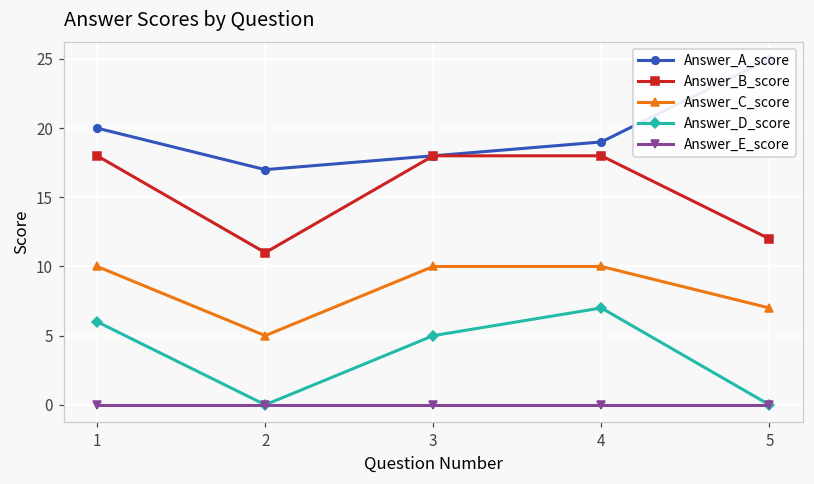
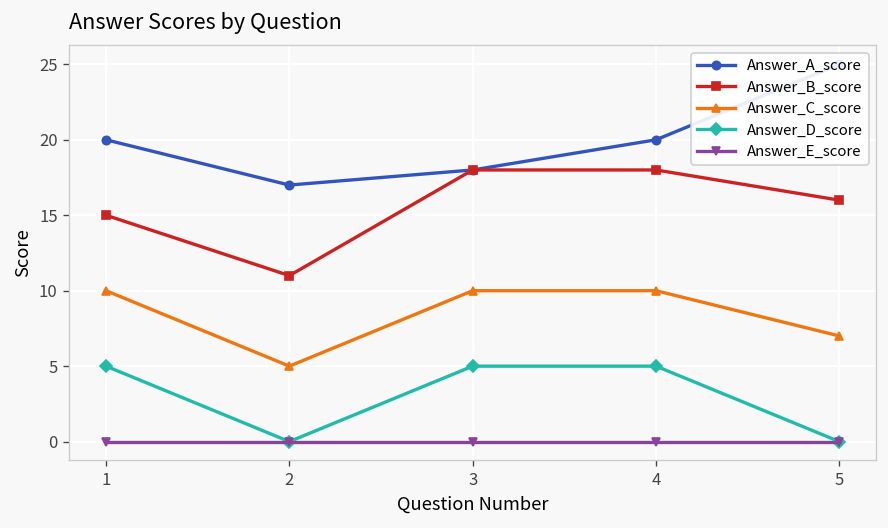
Answer_B_score, 1: 18 -> 15
Answer_D_score, 1: 6 -> 5
Answer_A_score, 4: 19 -> 20
Answer_D_score, 4: 7 -> 5
Answer_B_score, 5: 12 -> 16
